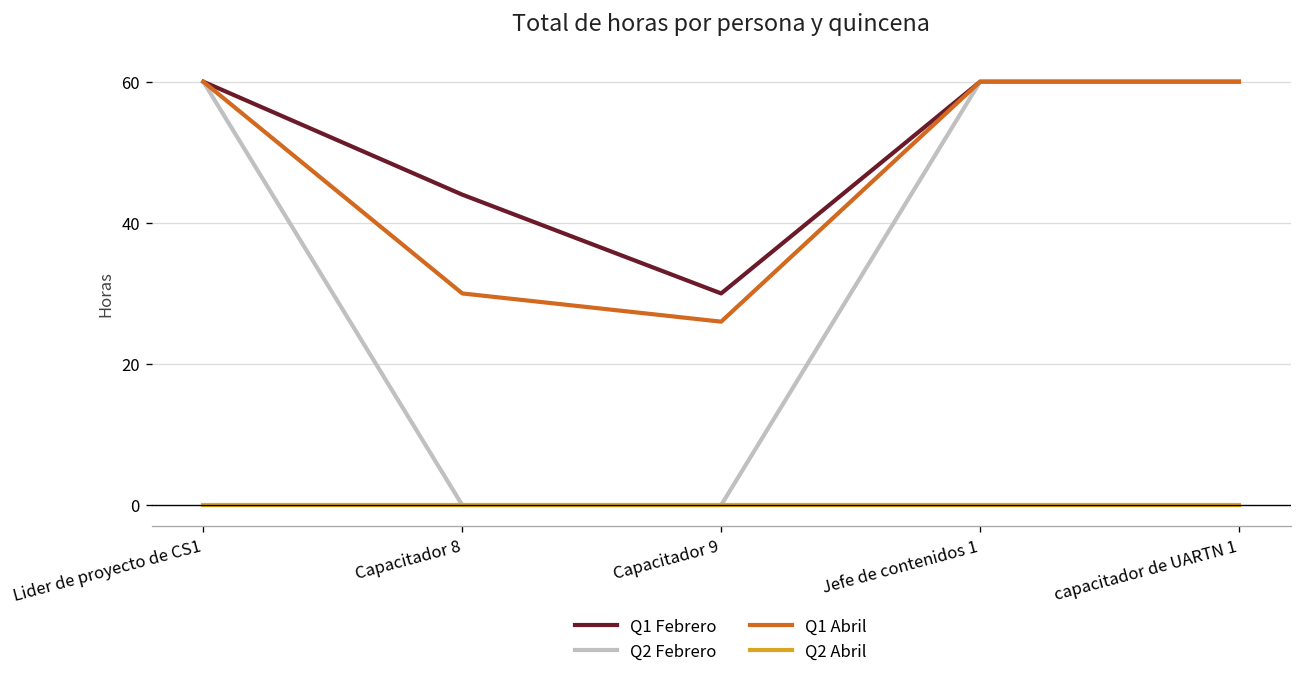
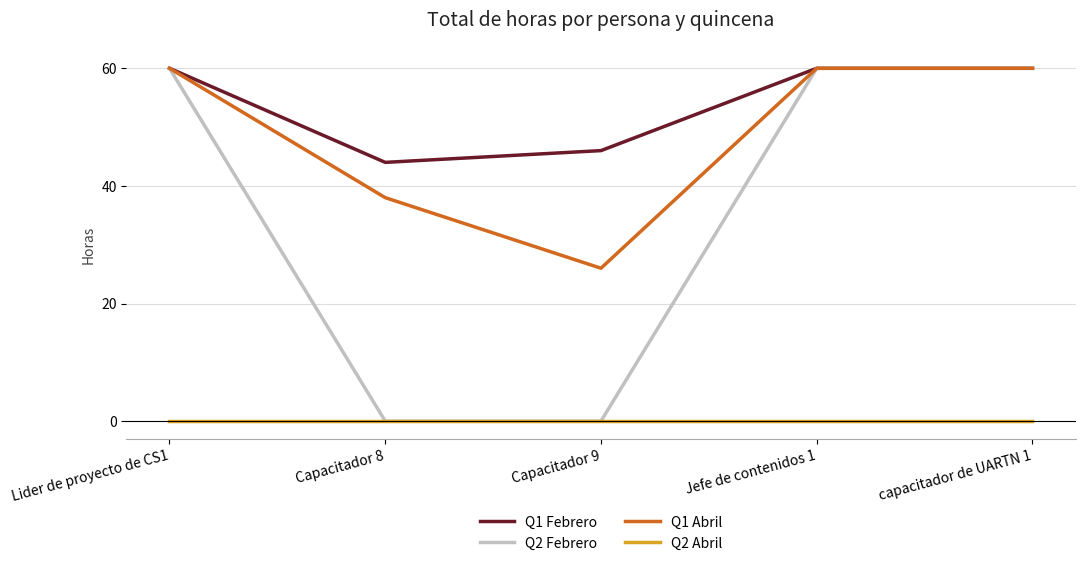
Q1 Abril, Capacitador 8: 30 -> 38
Q1 Febrero, Capacitador 9: 30 -> 46
